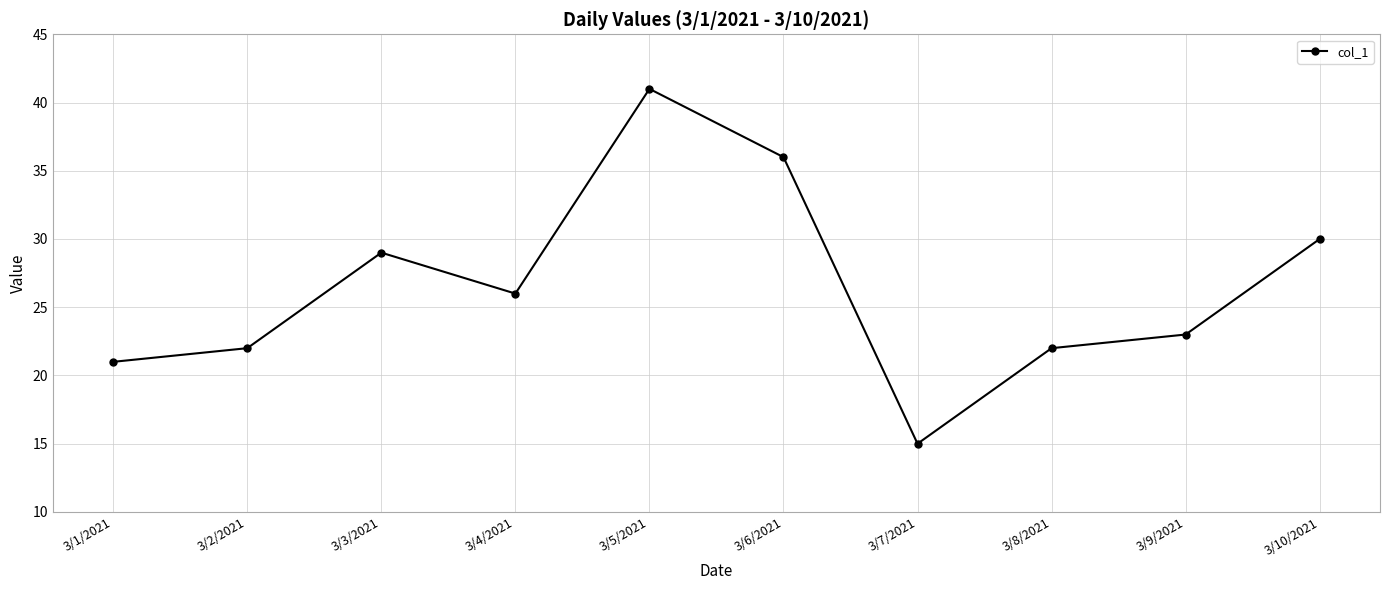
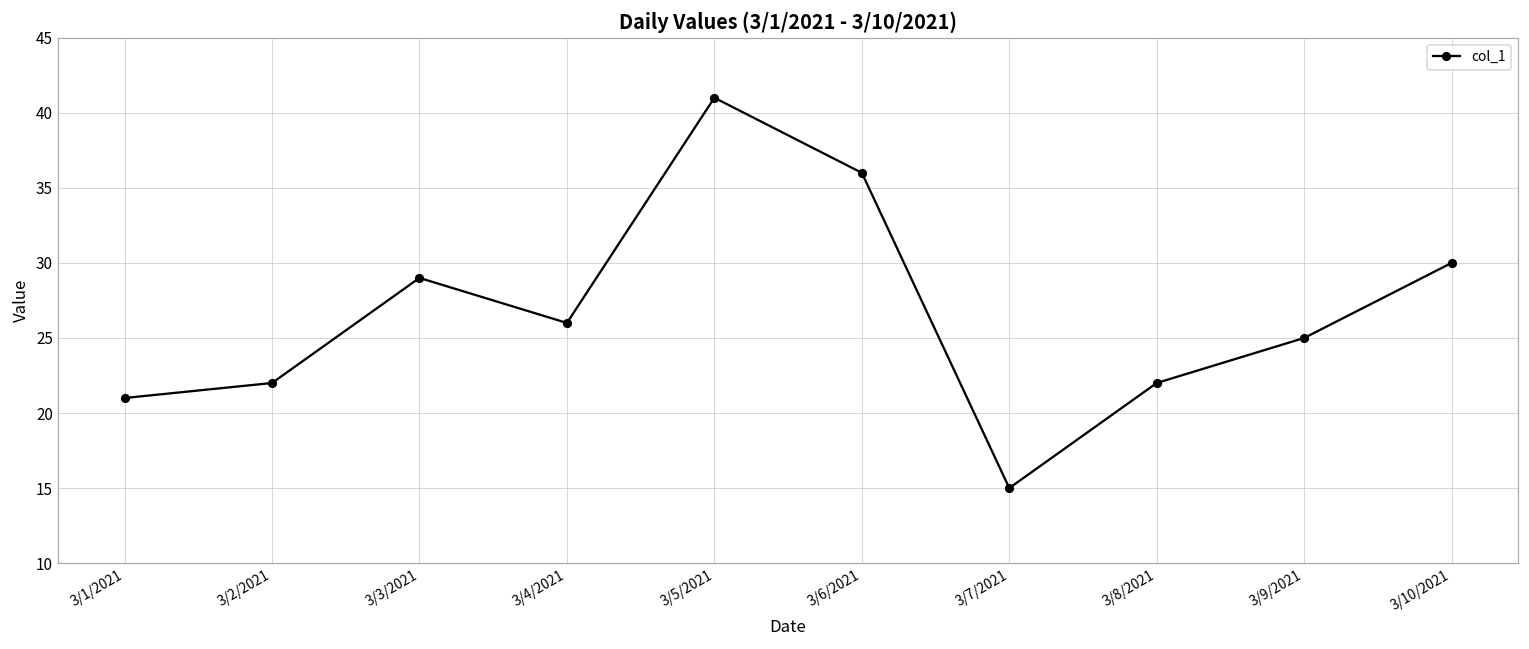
3/9/2021: 23 -> 25
